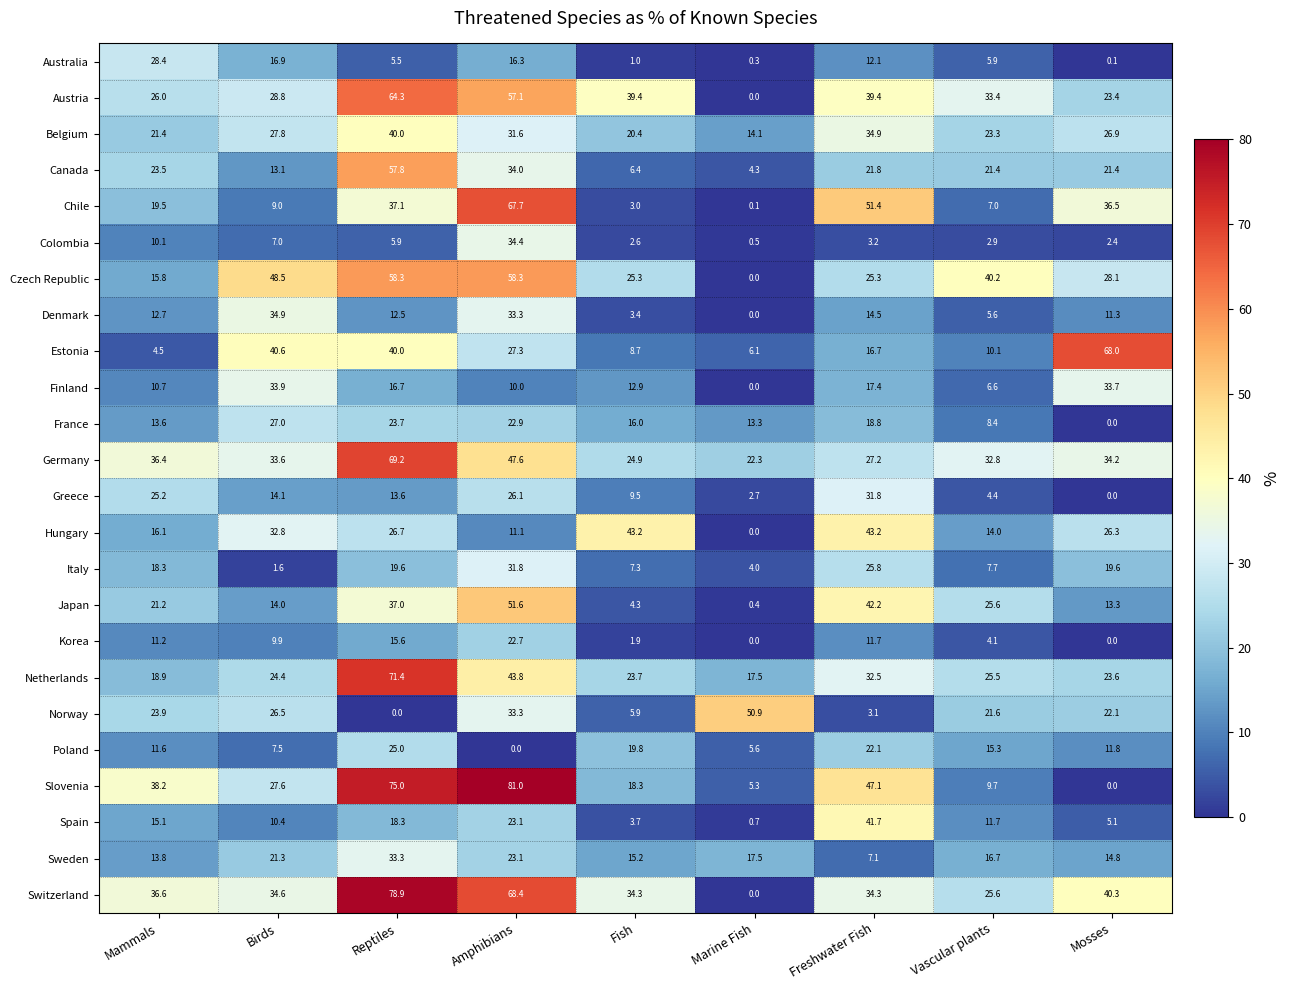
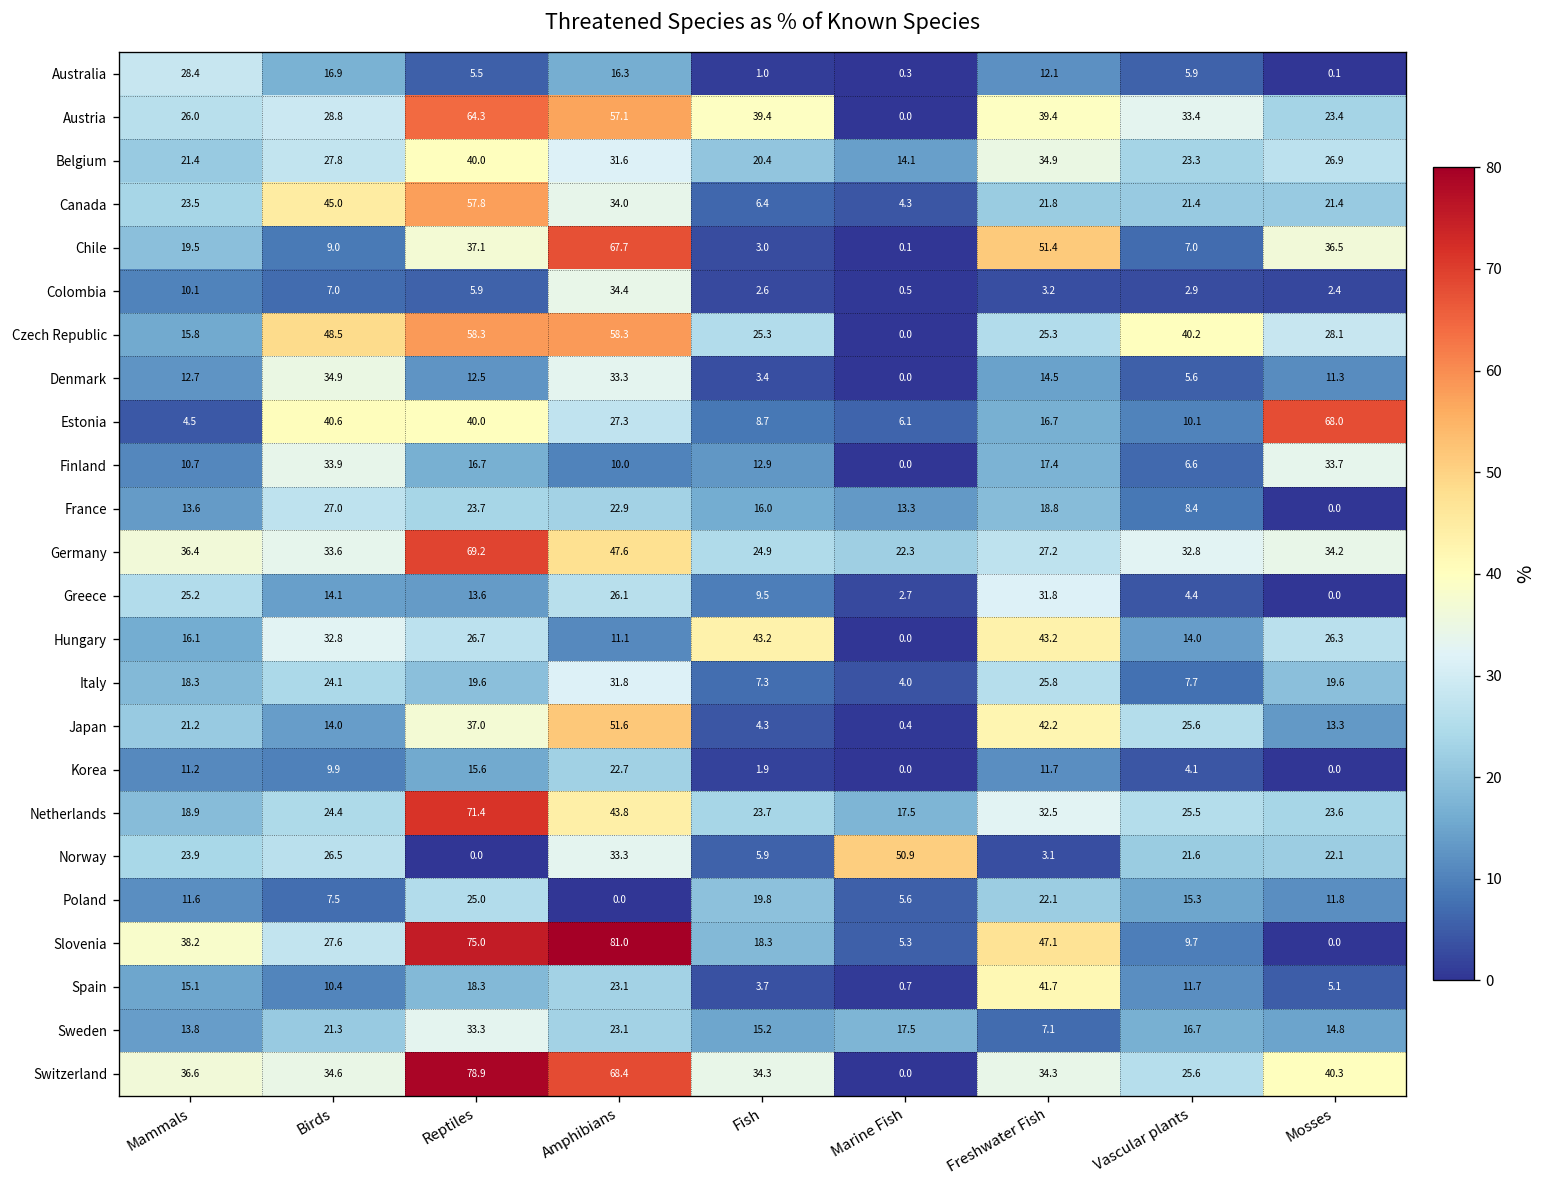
Canada, Birds: 13.1 -> 45.0
Italy, Birds: 1.6 -> 24.1
